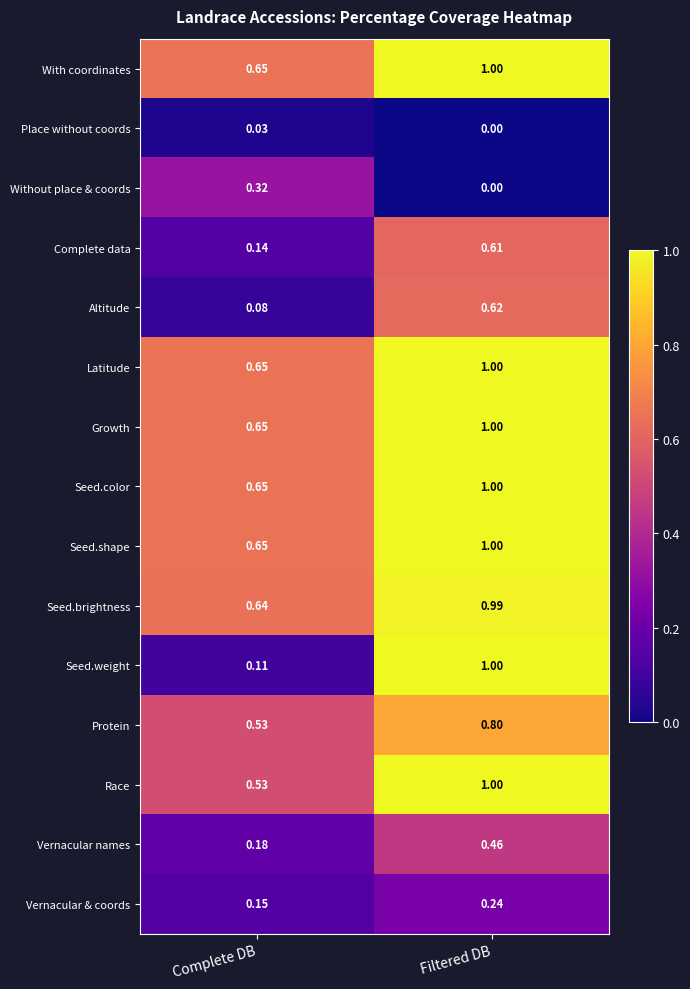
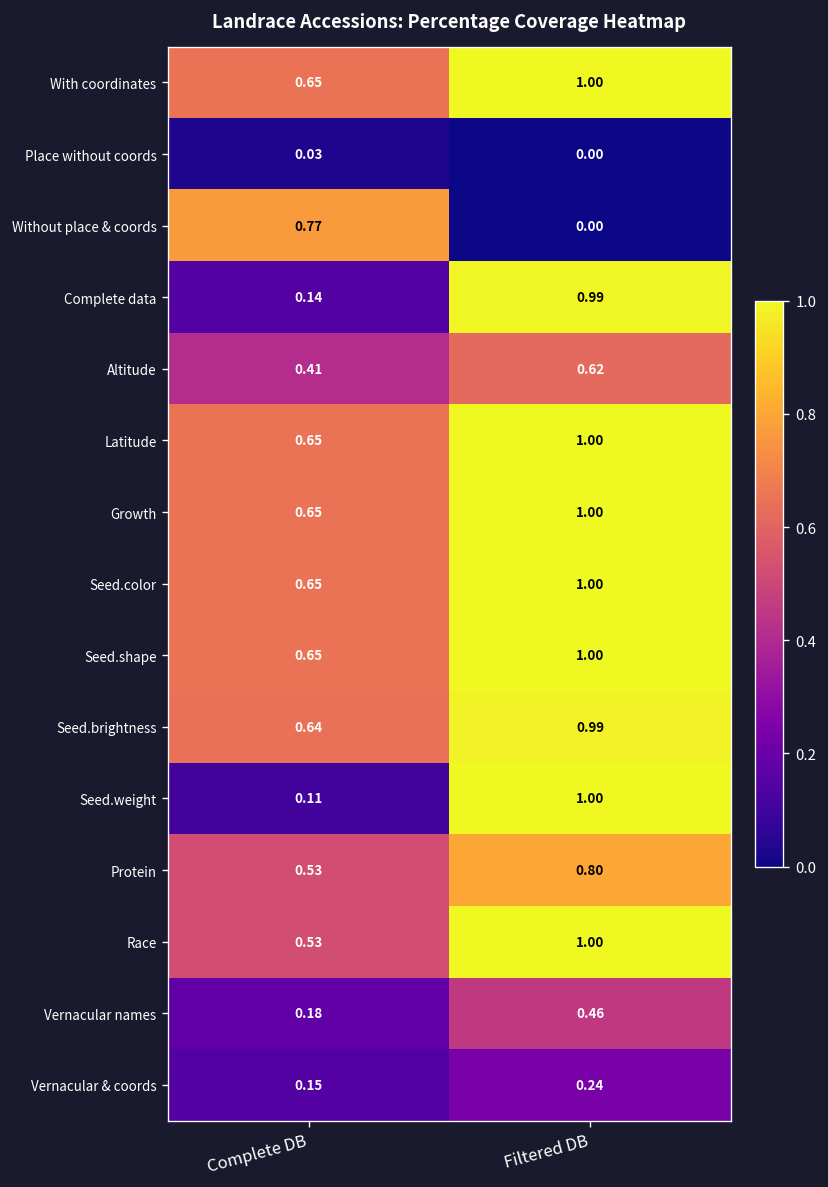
Without place & coords, Complete DB: 0.32 -> 0.77
Complete data, Filtered DB: 0.61 -> 0.99
Altitude, Complete DB: 0.08 -> 0.41
